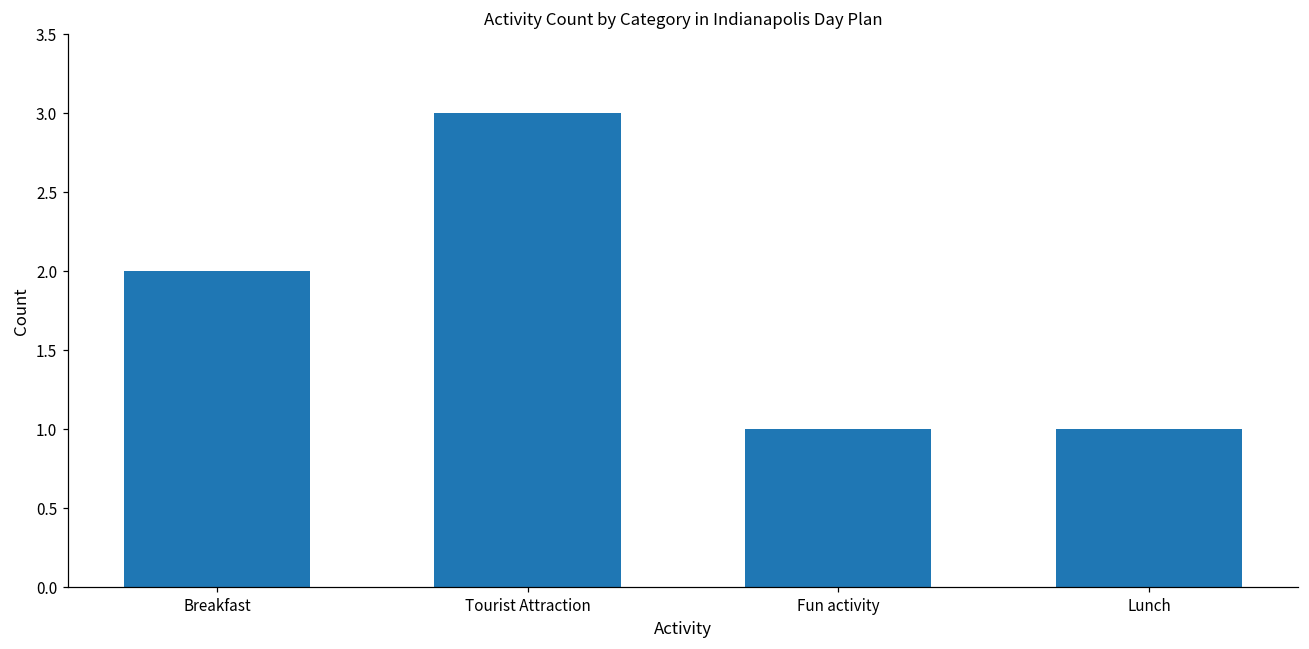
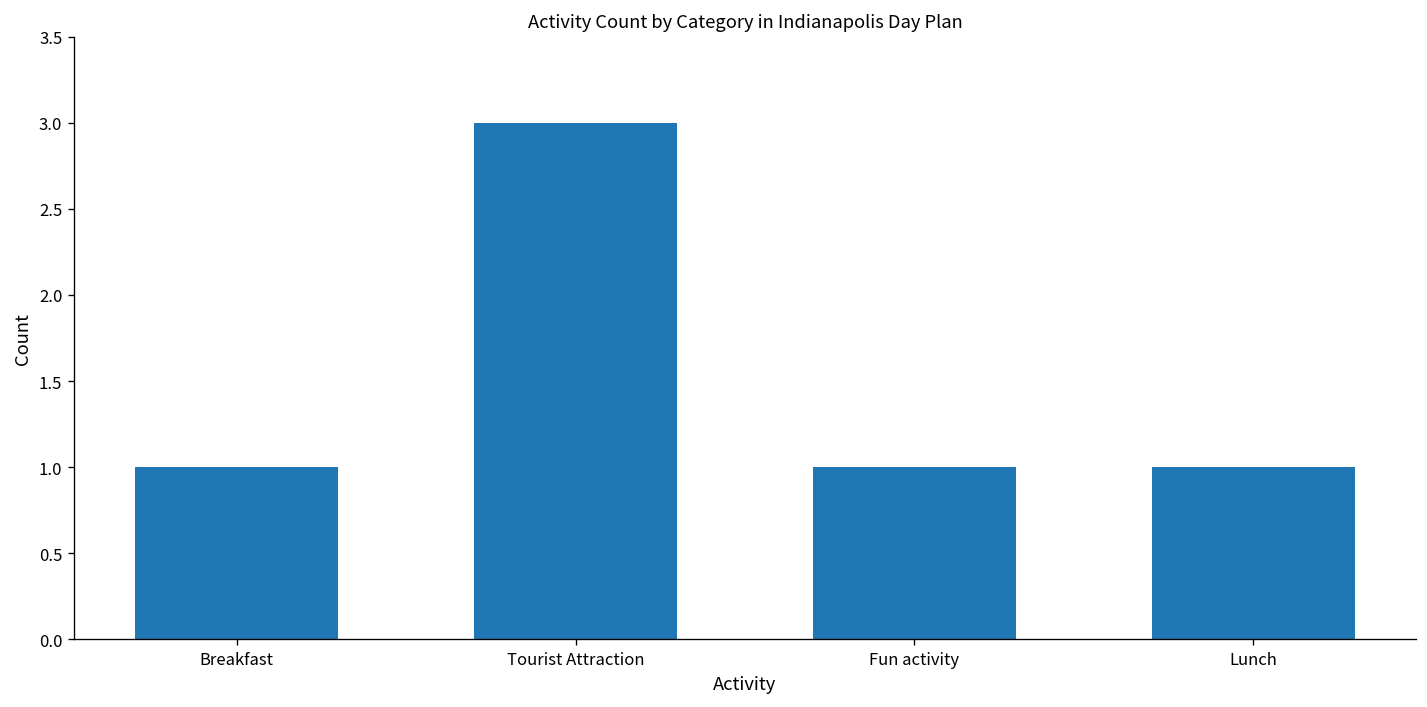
Breakfast: 2 -> 1
